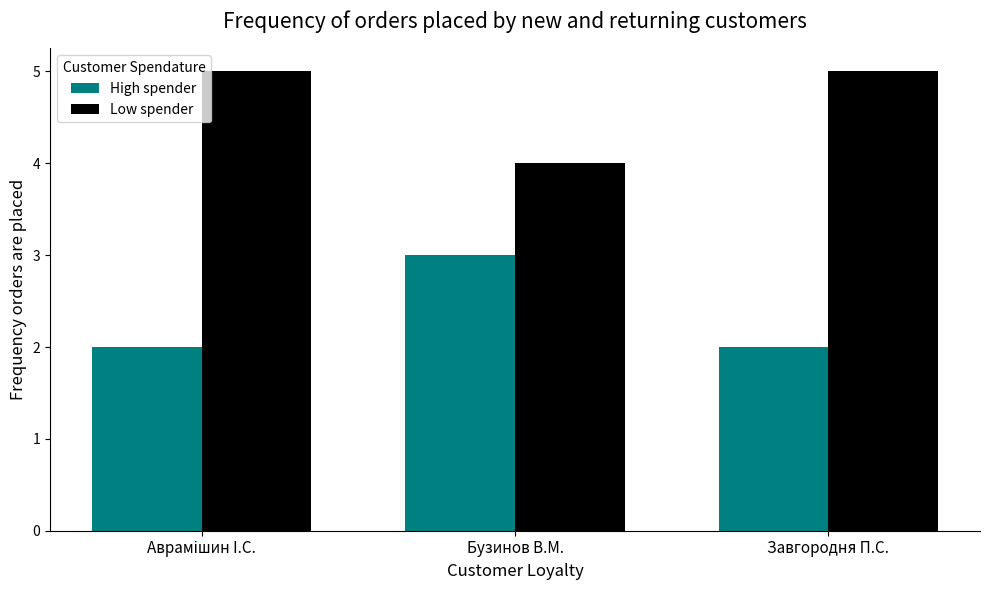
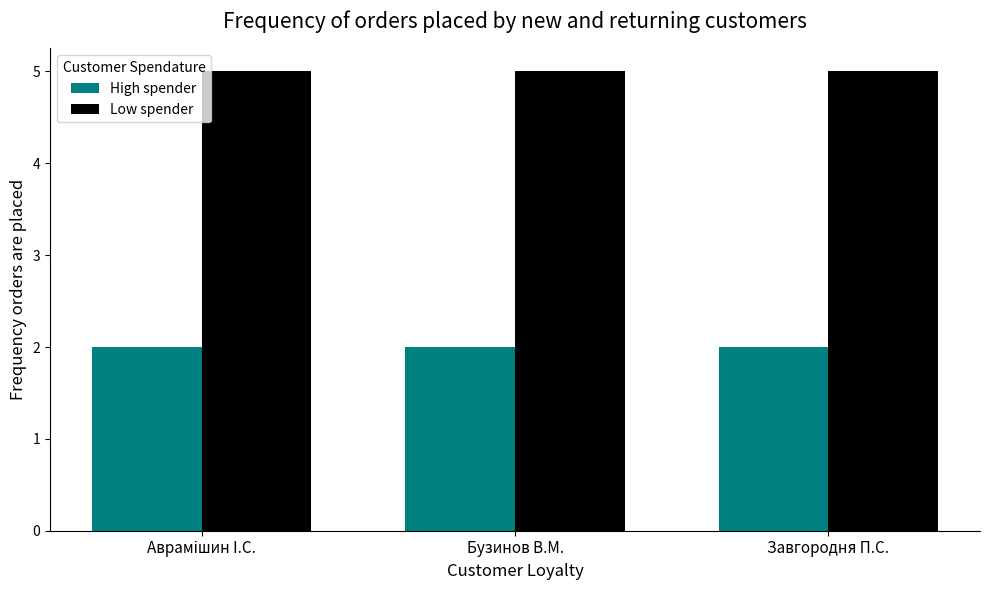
High spender, Бузинов В.М.: 3 -> 2
Low spender, Бузинов В.М.: 4 -> 5
